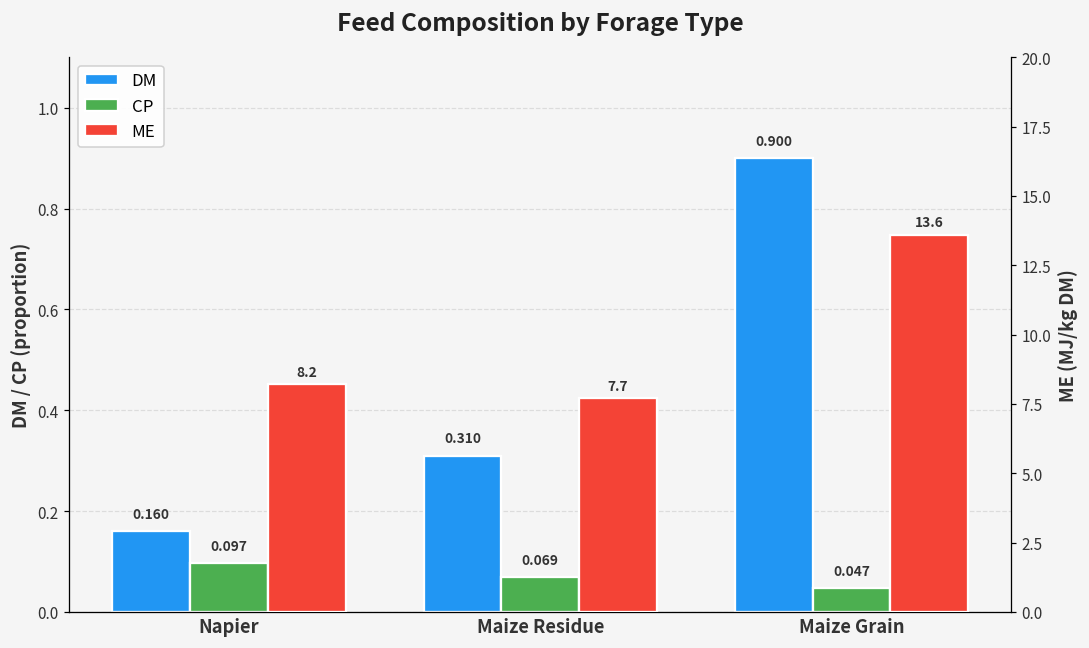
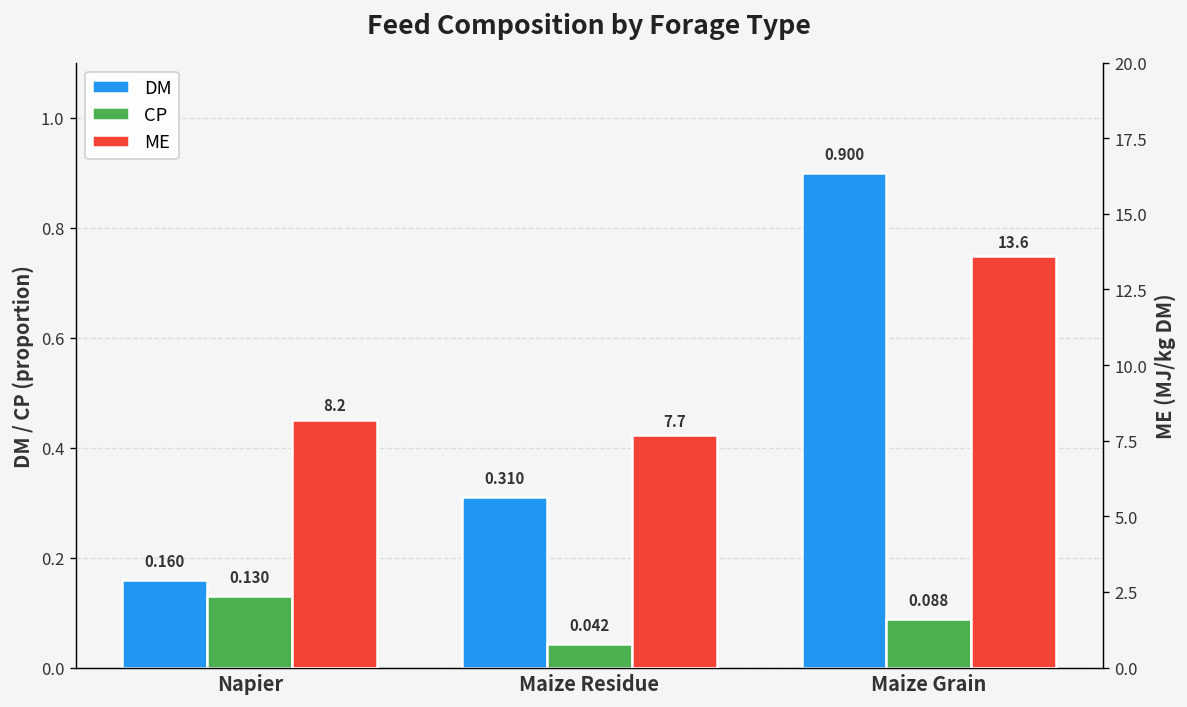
CP, Napier: 0.097 -> 0.130
CP, Maize Residue: 0.069 -> 0.042
CP, Maize Grain: 0.047 -> 0.088
